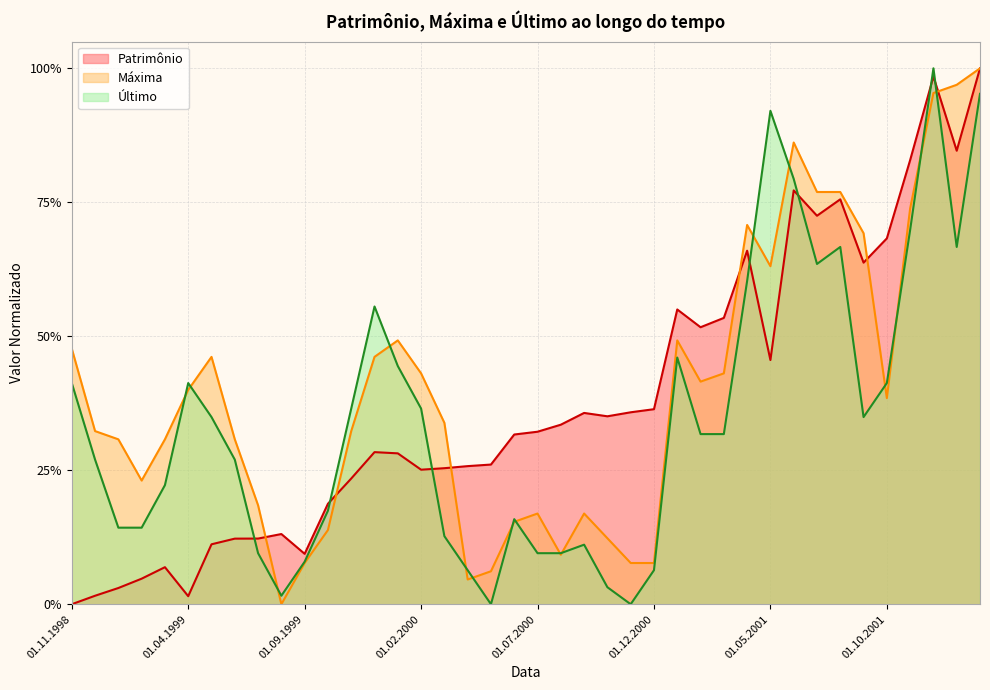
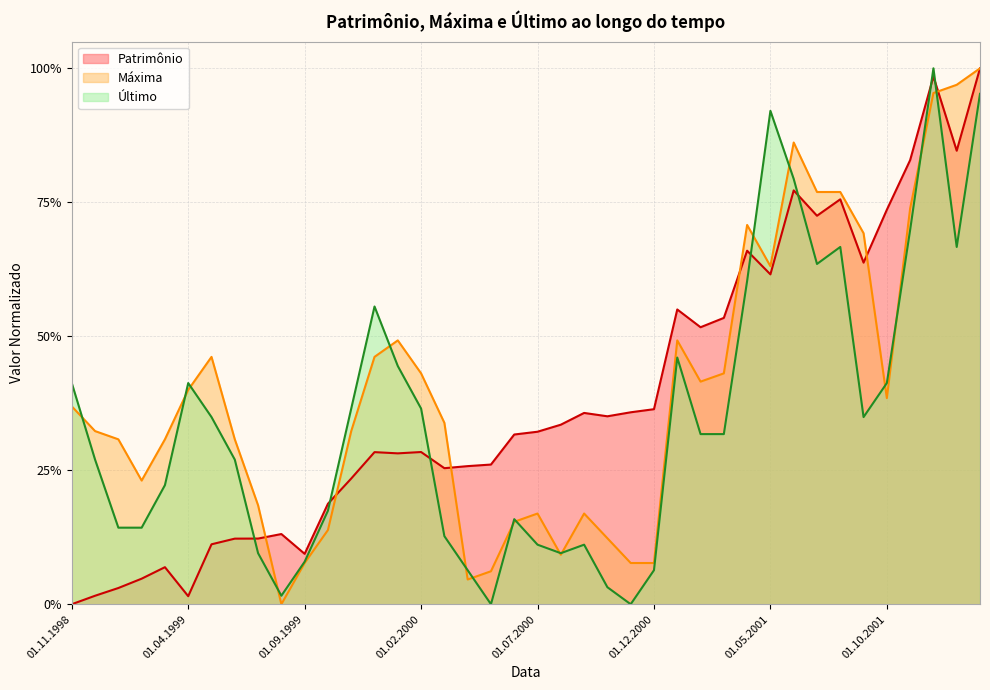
Máxima, 01.11.1998: 48% -> 37%
Patrimônio, 01.02.2000: 25% -> 28%
Último, 01.07.2000: 10% -> 11%
Patrimônio, 01.05.2001: 46% -> 62%
Patrimônio, 01.10.2001: 68% -> 74%
